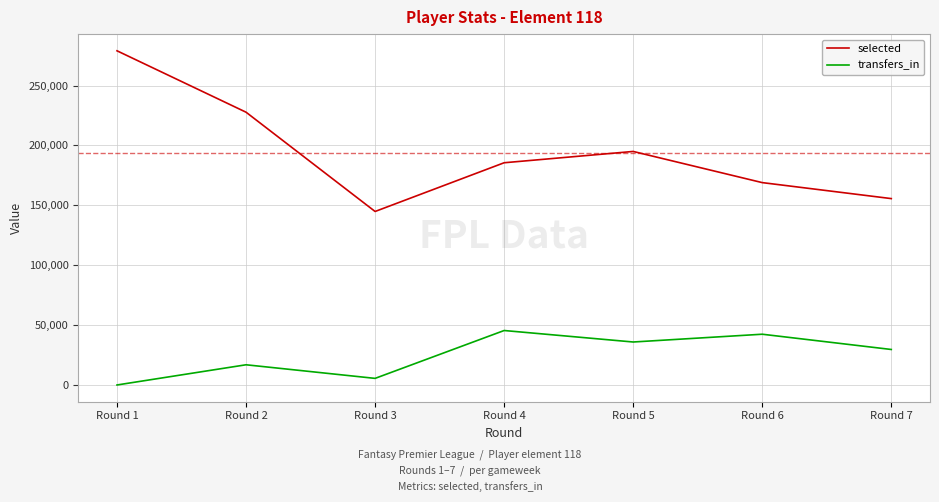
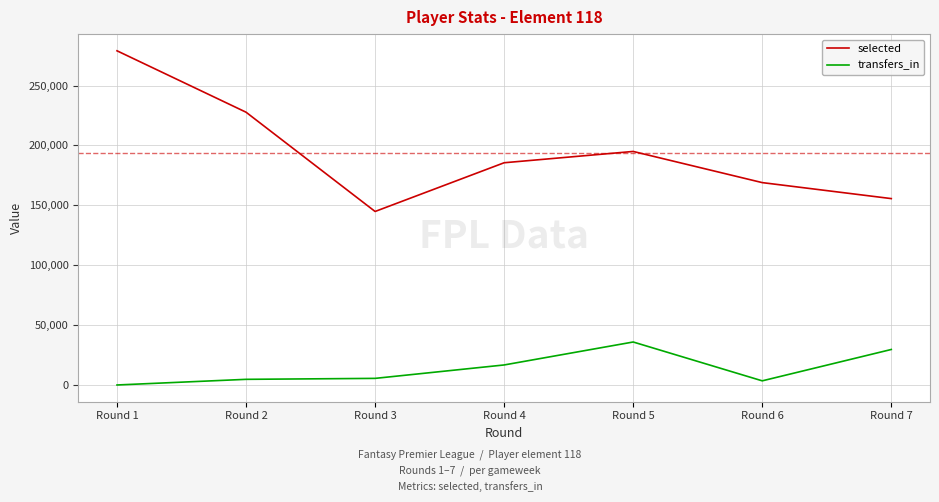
transfers_in, Round 2: 17,000 -> 5,000
transfers_in, Round 4: 45,000 -> 17,000
transfers_in, Round 6: 42,000 -> 3,000
